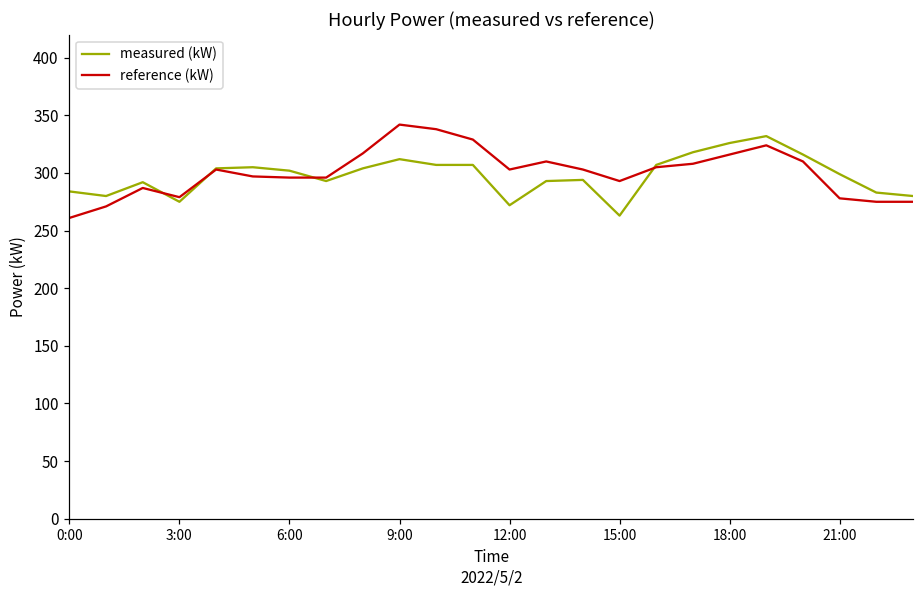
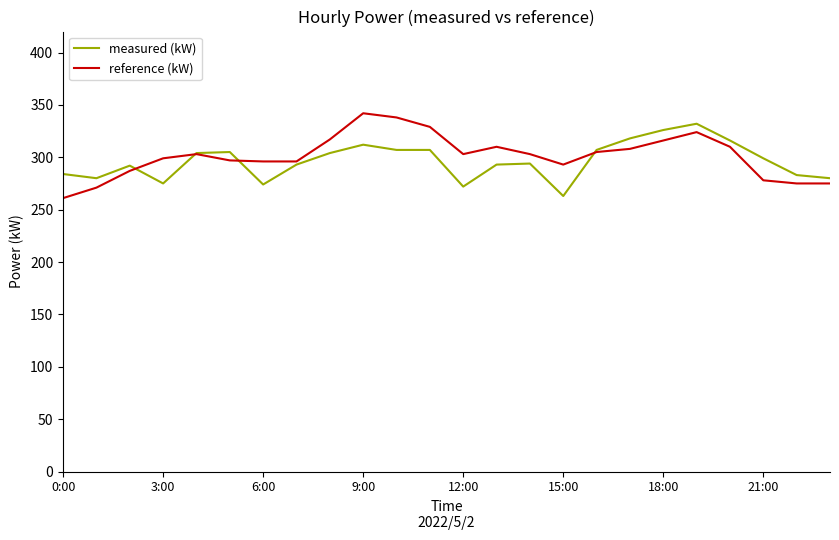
reference (kW), 3:00: 279 -> 299
measured (kW), 6:00: 302 -> 274
